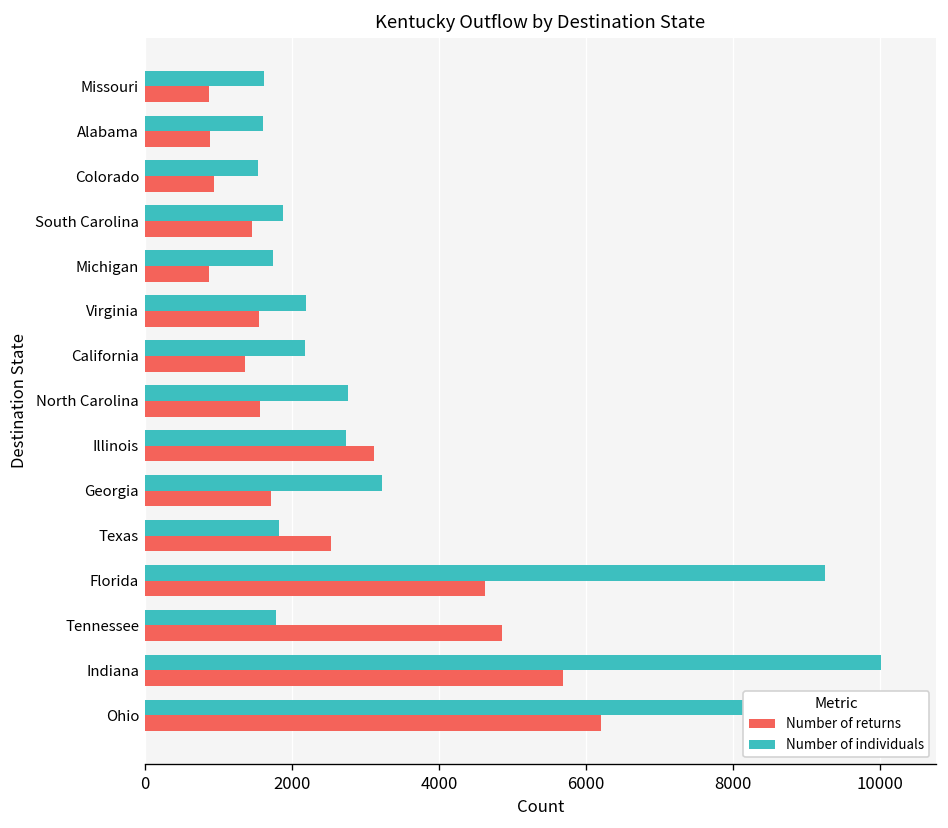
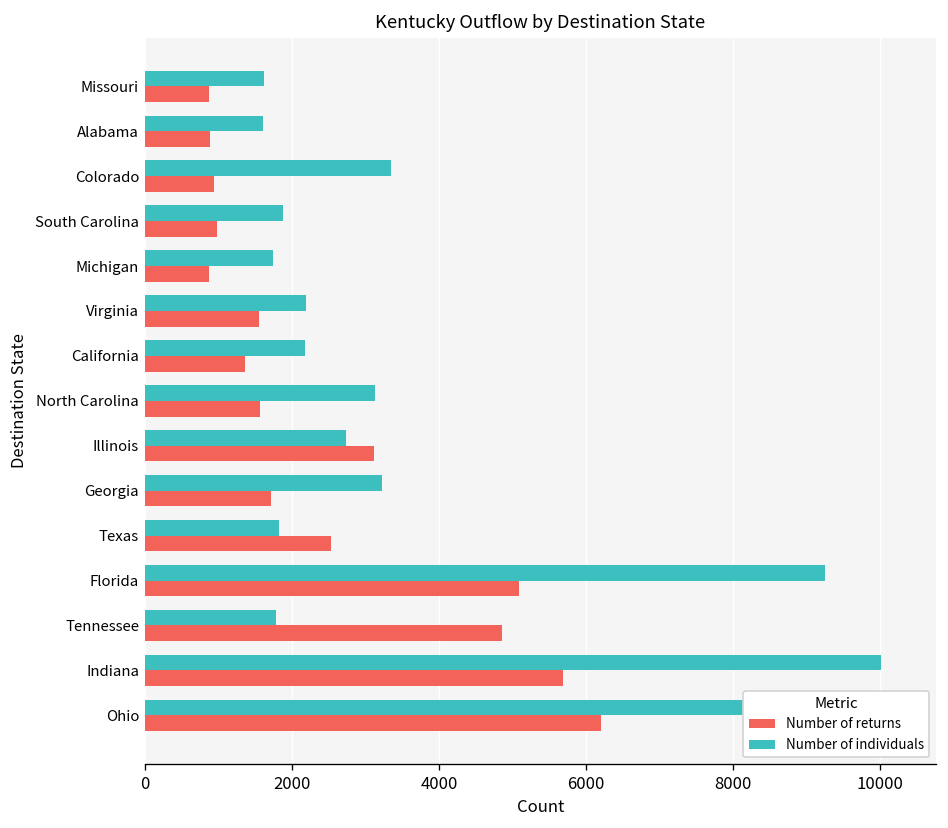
Number of individuals, Colorado: 1500 -> 3400
Number of returns, South Carolina: 1500 -> 1000
Number of individuals, North Carolina: 2800 -> 3100
Number of returns, Florida: 4600 -> 5100
